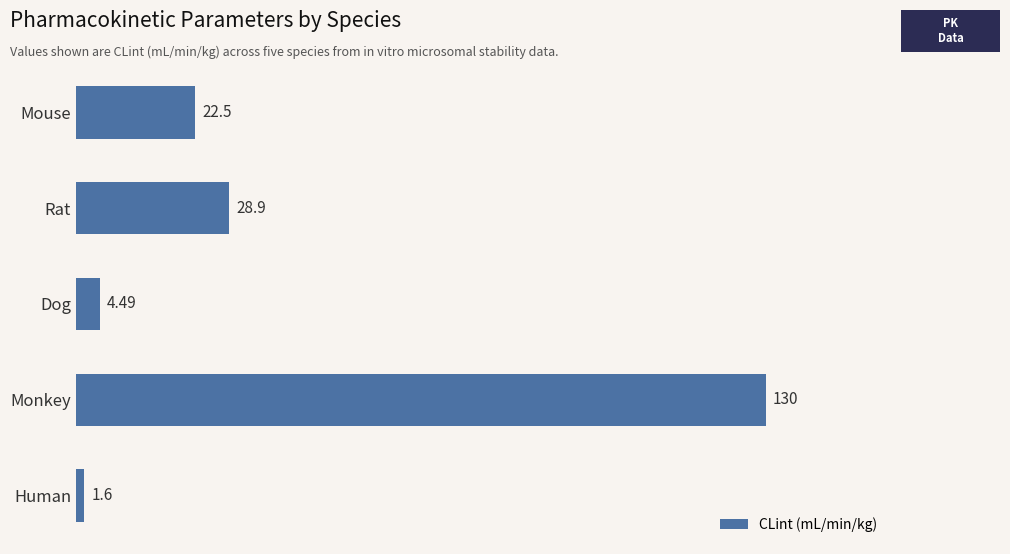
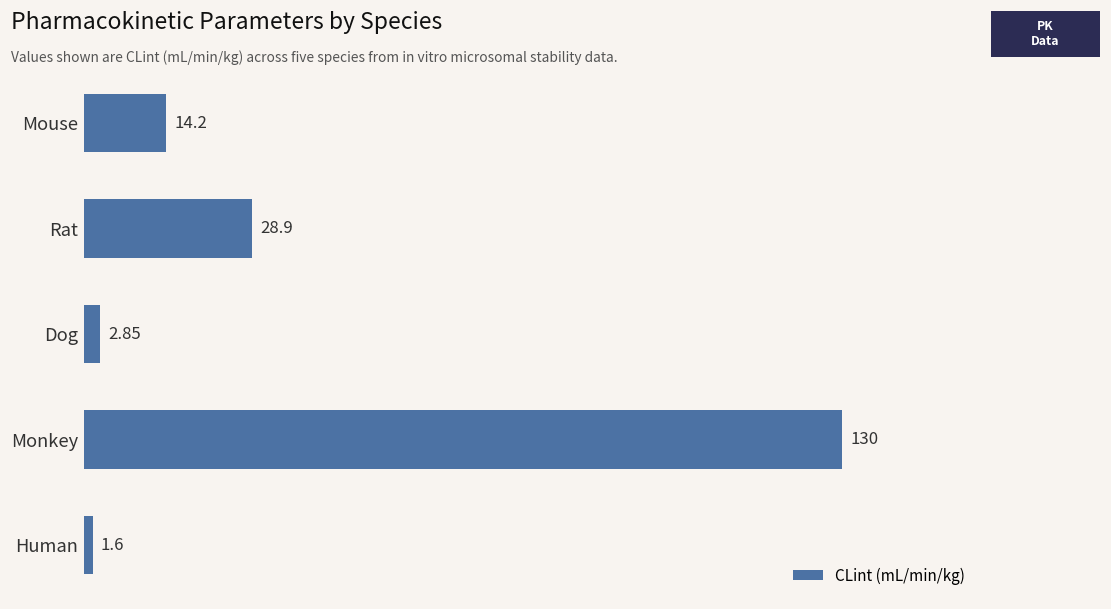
Mouse: 22.5 -> 14.2
Dog: 4.49 -> 2.85
